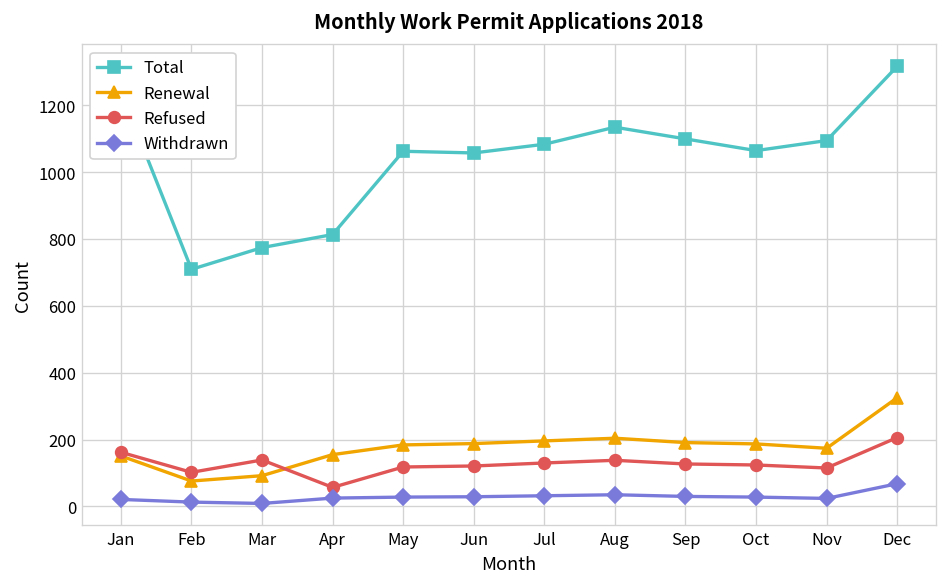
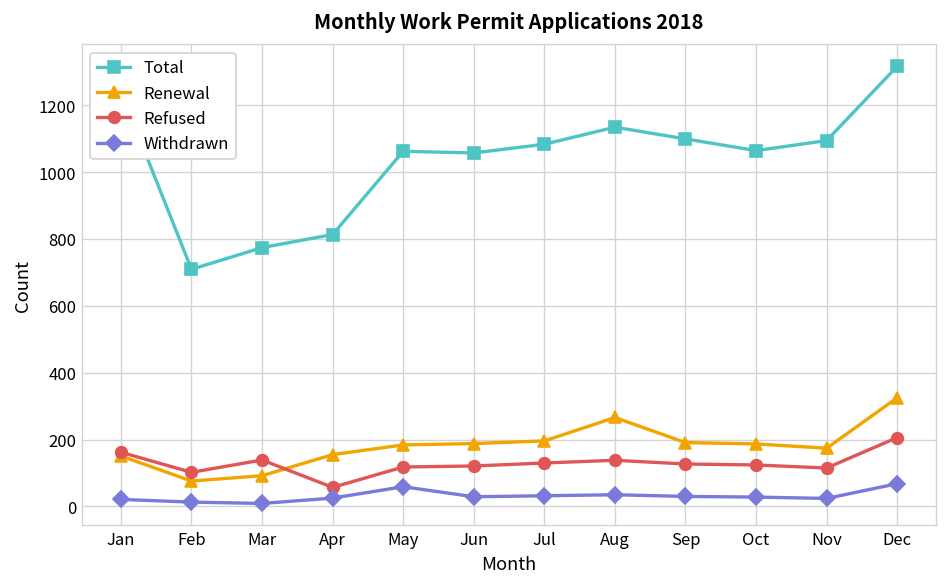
Withdrawn, May: 30 -> 60
Renewal, Aug: 200 -> 270
